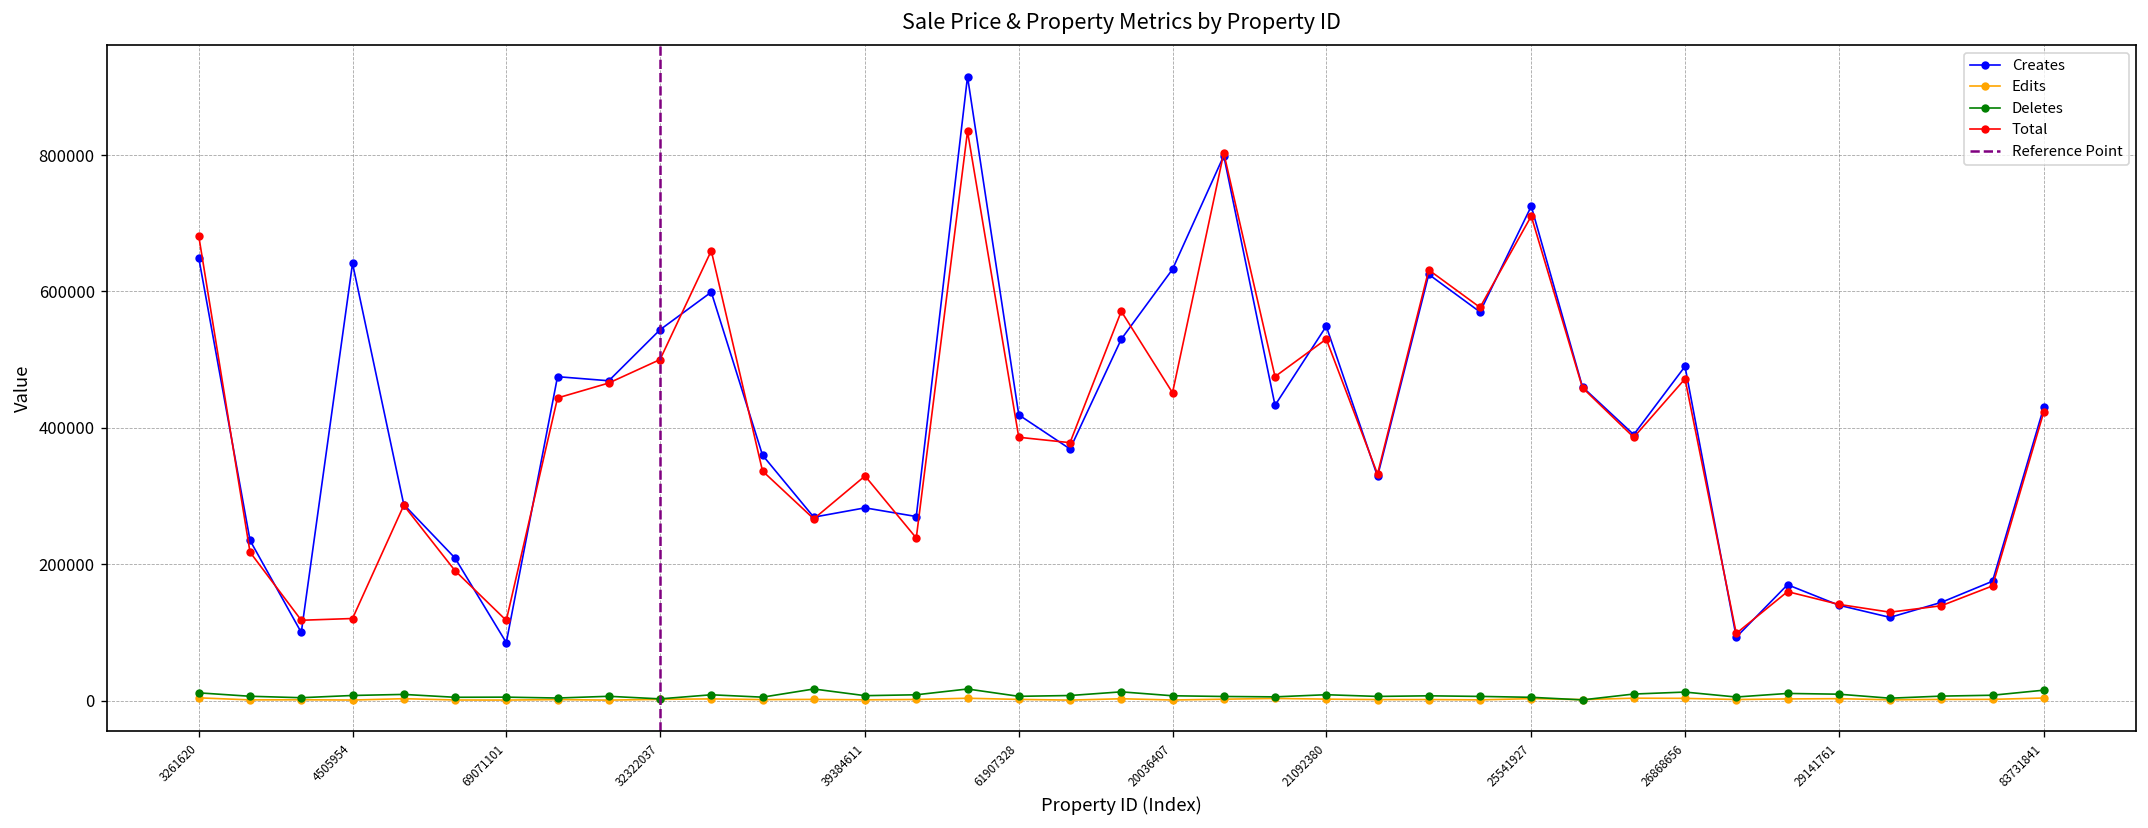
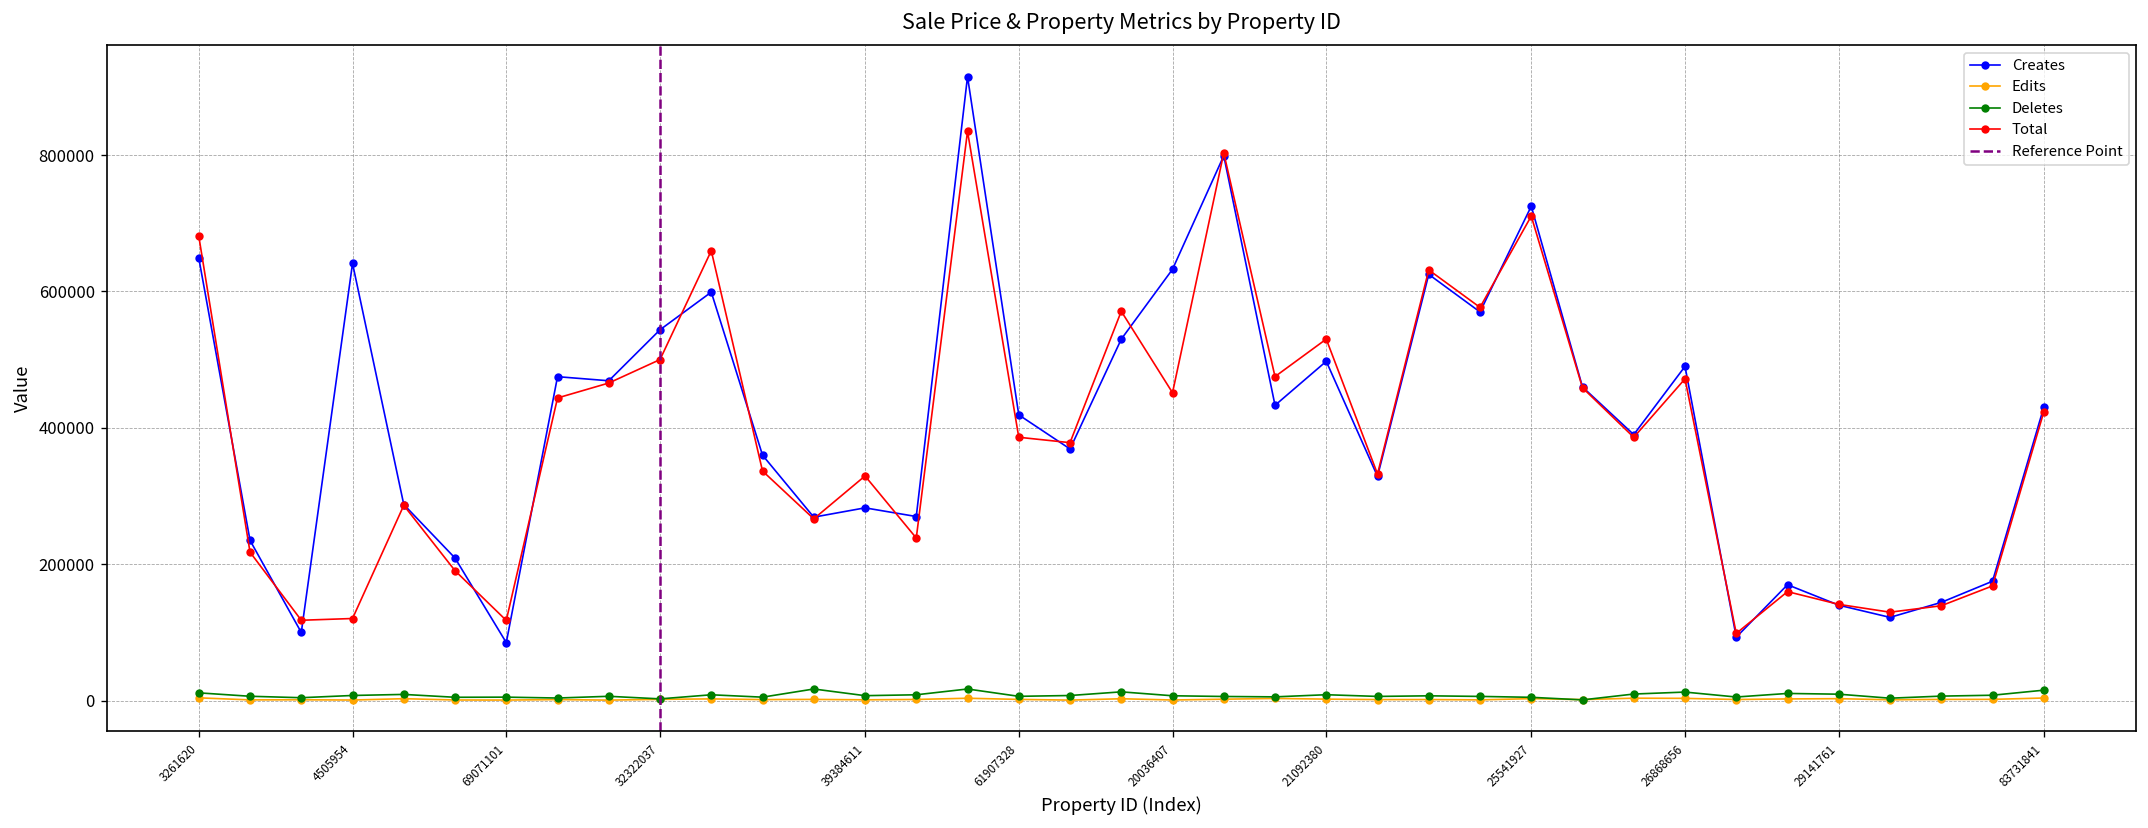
Creates, 21092380: 550000 -> 500000
